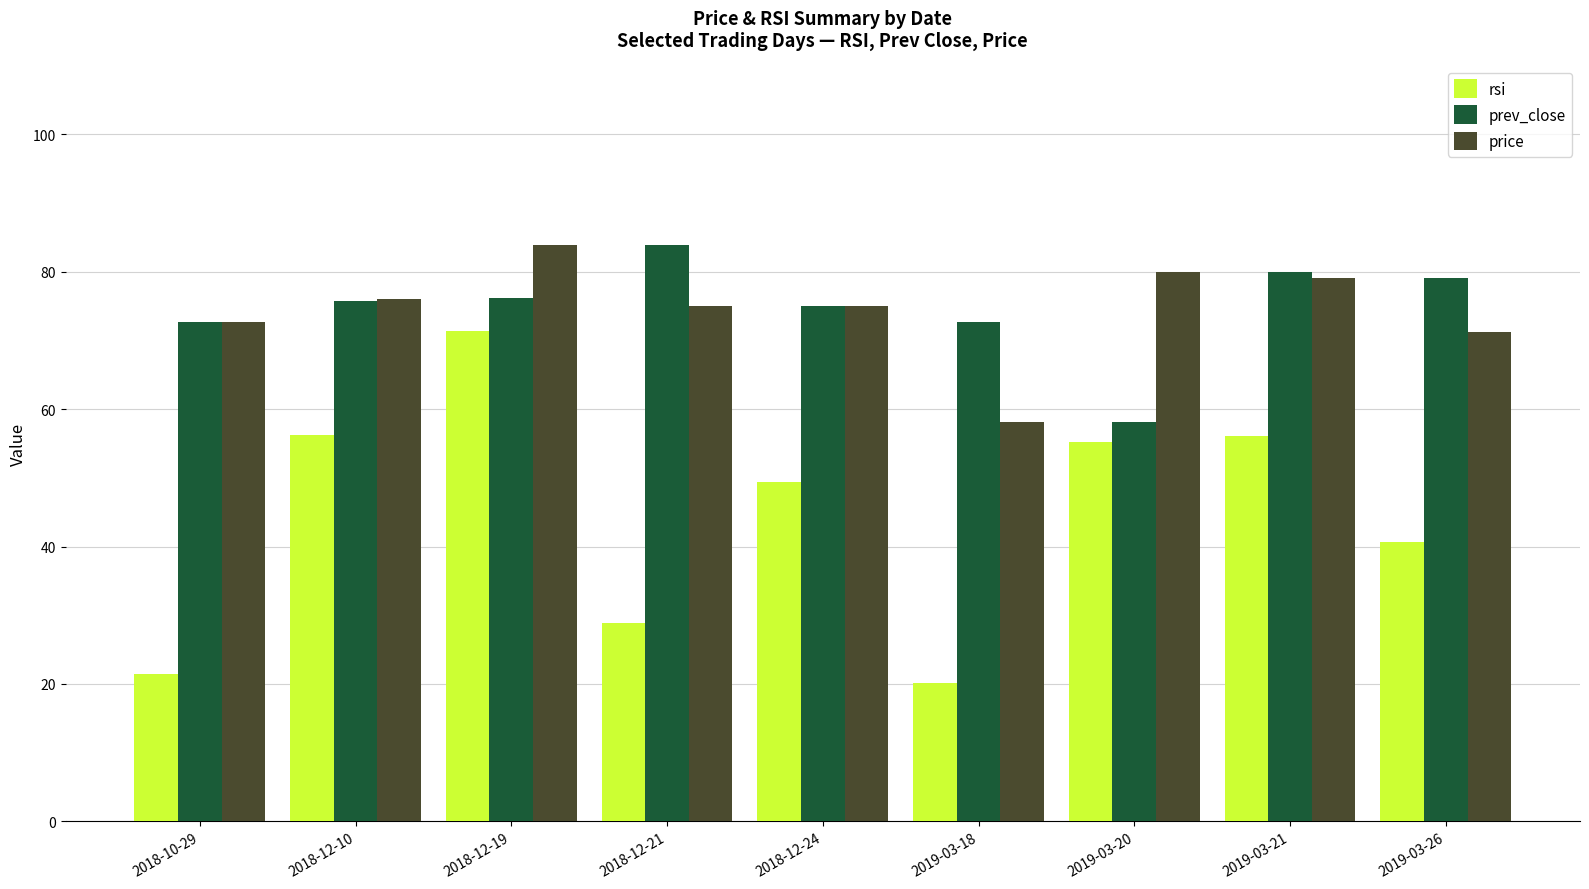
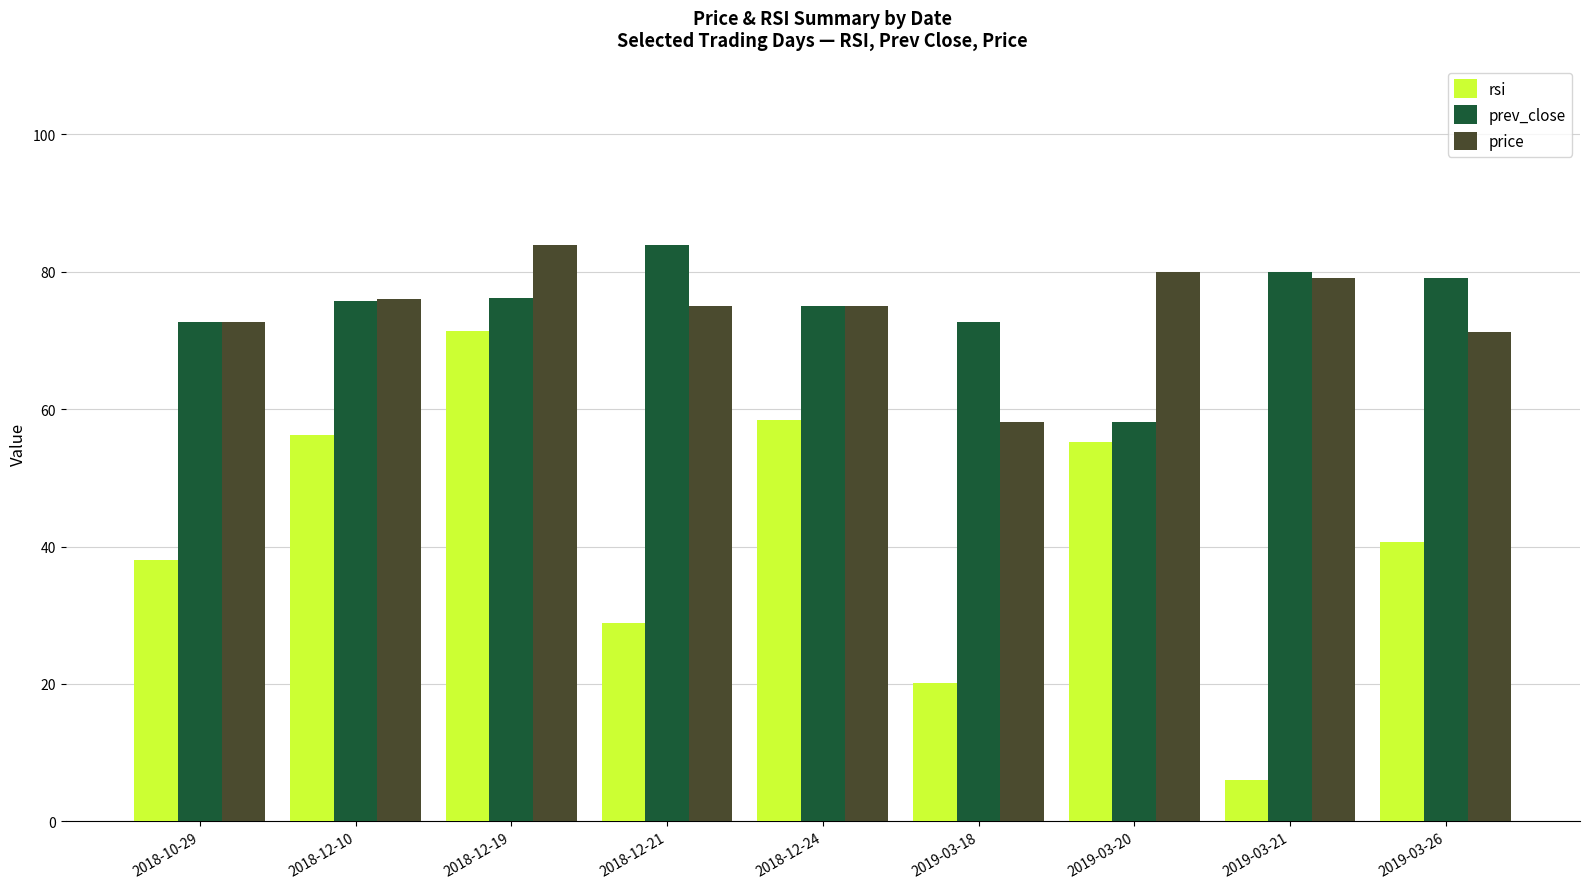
rsi, 2018-10-29: 21 -> 38
rsi, 2018-12-24: 49 -> 58
rsi, 2019-03-21: 56 -> 6
